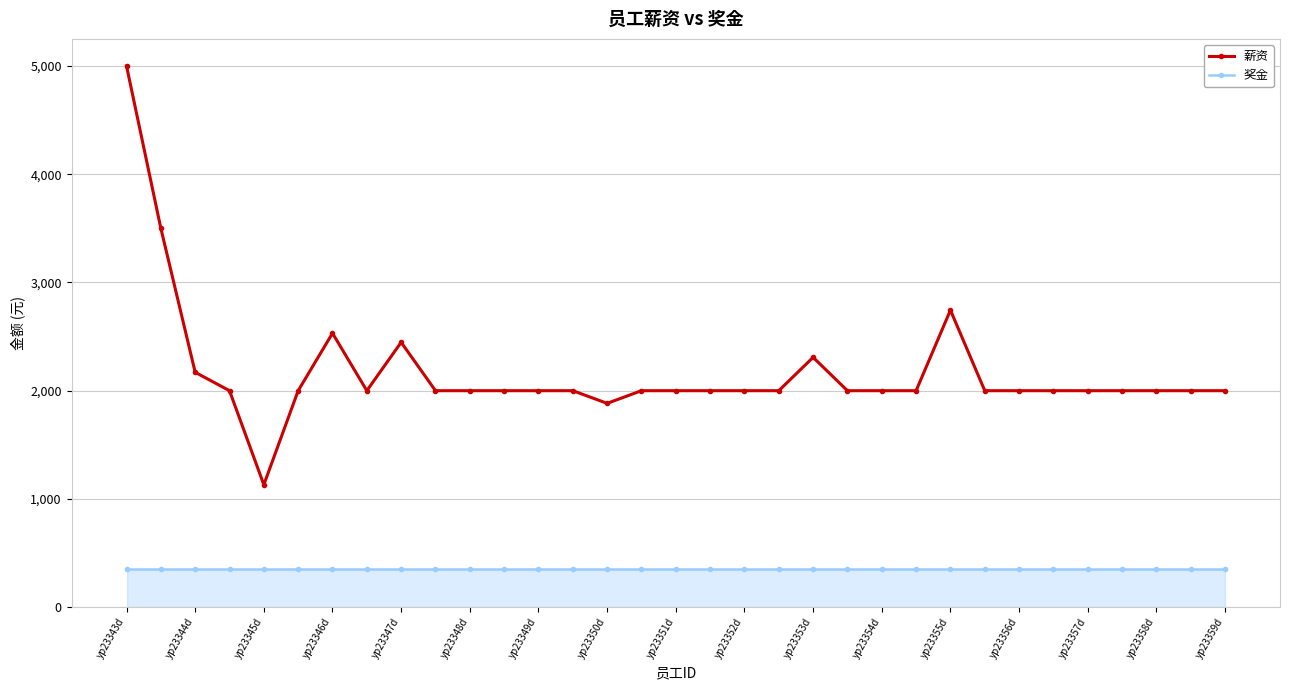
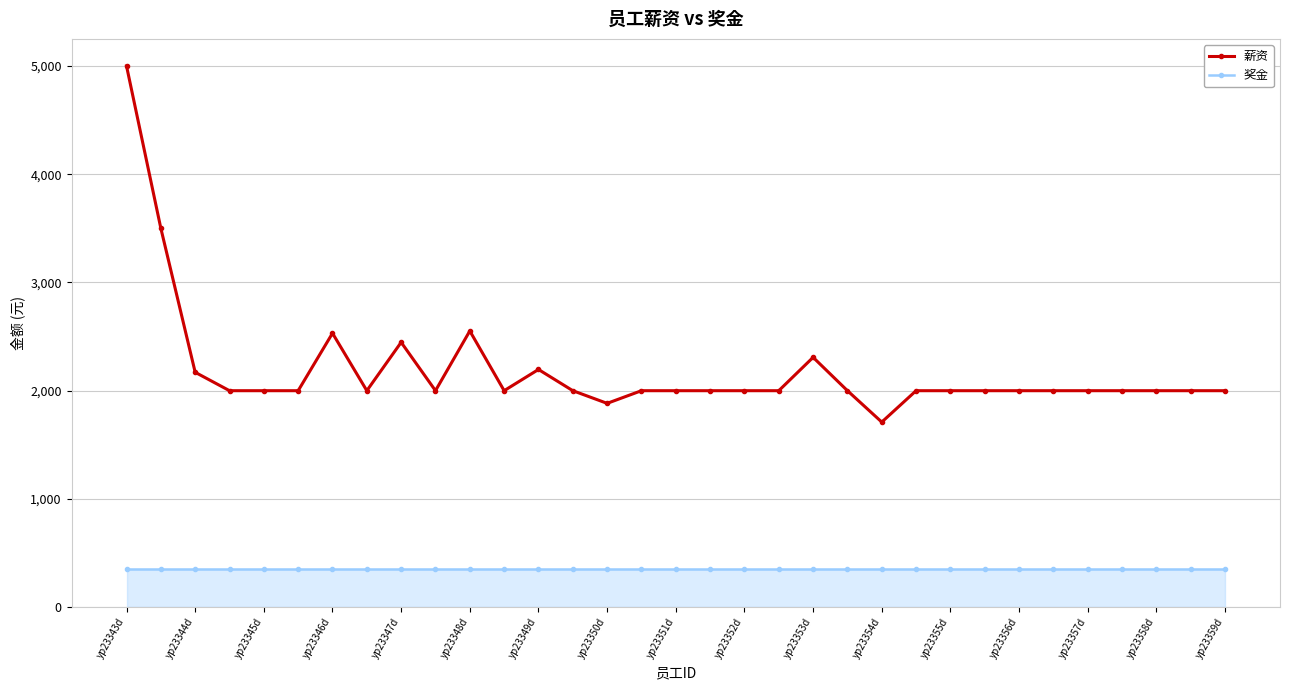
薪资, yp23345d: 1,130 -> 2,000
薪资, yp23348d: 2,000 -> 2,550
薪资, yp23349d: 2,000 -> 2,200
薪资, yp23354d: 2,000 -> 1,710
薪资, yp23355d: 2,740 -> 2,000
